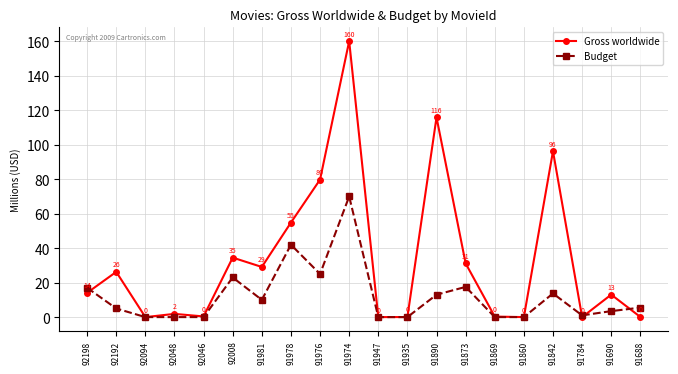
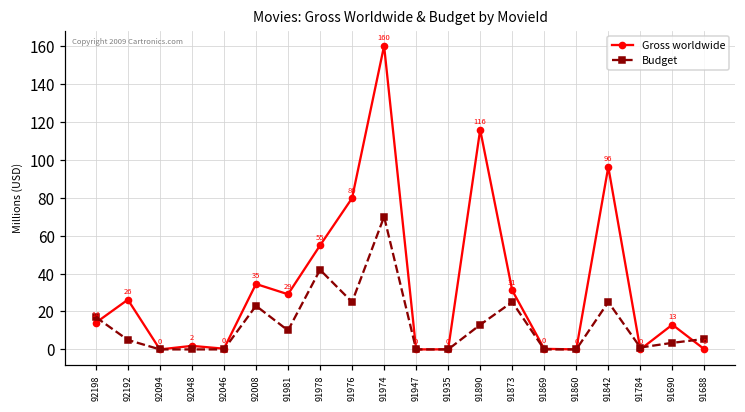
Budget, 91873: 18 -> 25
Budget, 91842: 14 -> 25
